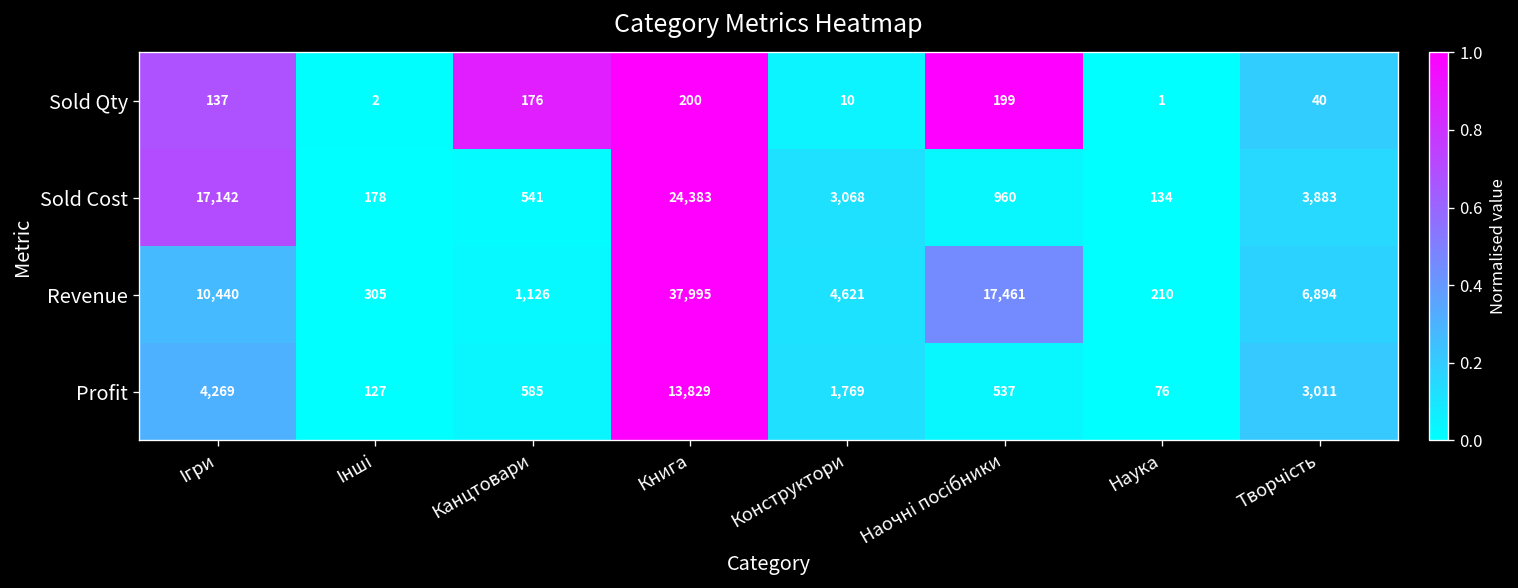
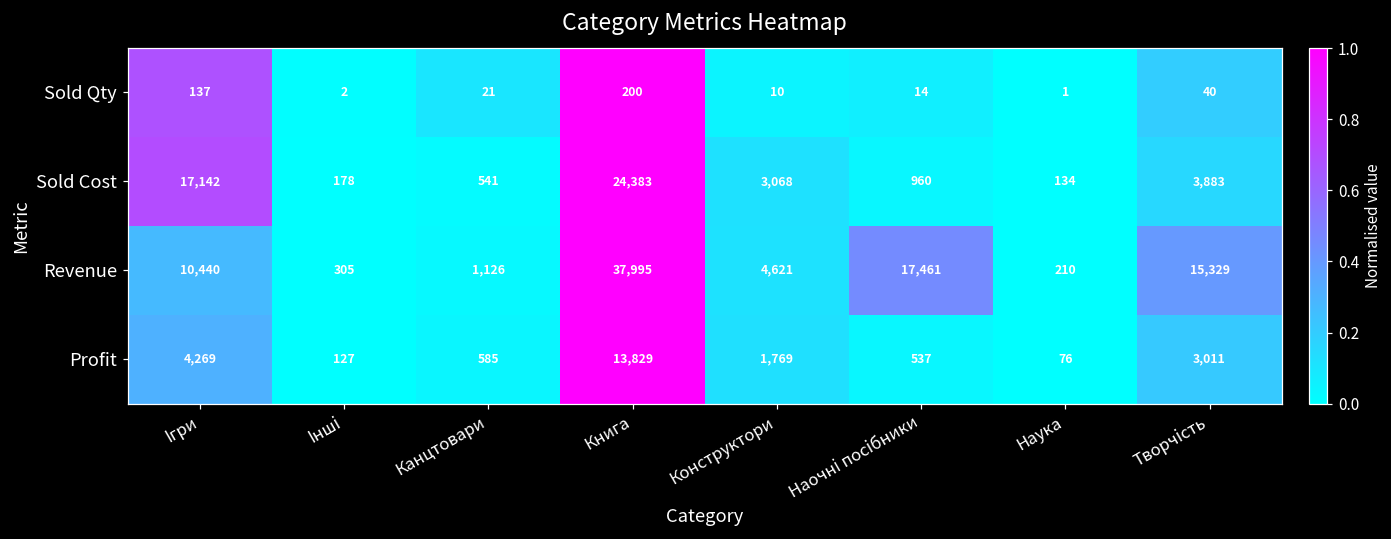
Sold Qty, Канцтовари: 176 -> 21
Sold Qty, Наочні посібники: 199 -> 14
Revenue, Творчість: 6,894 -> 15,329
